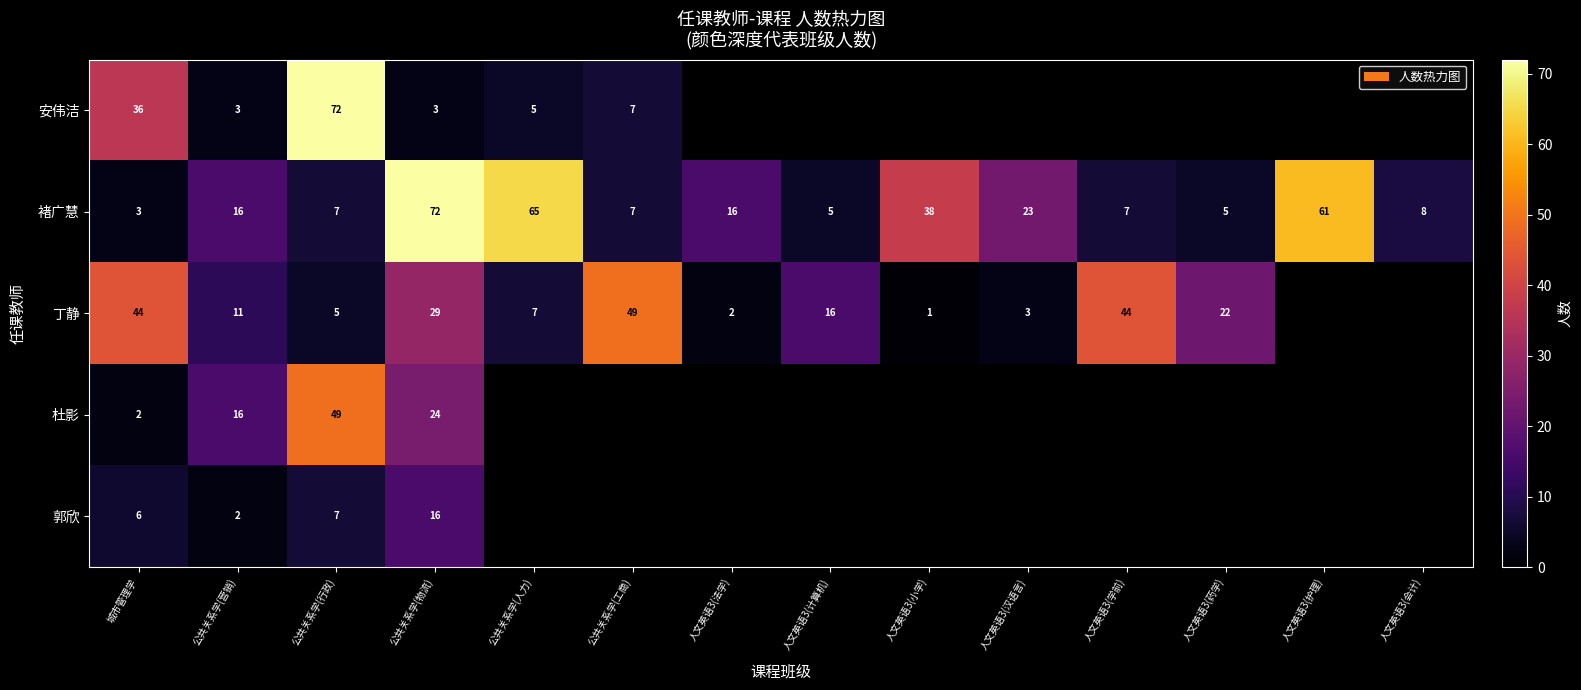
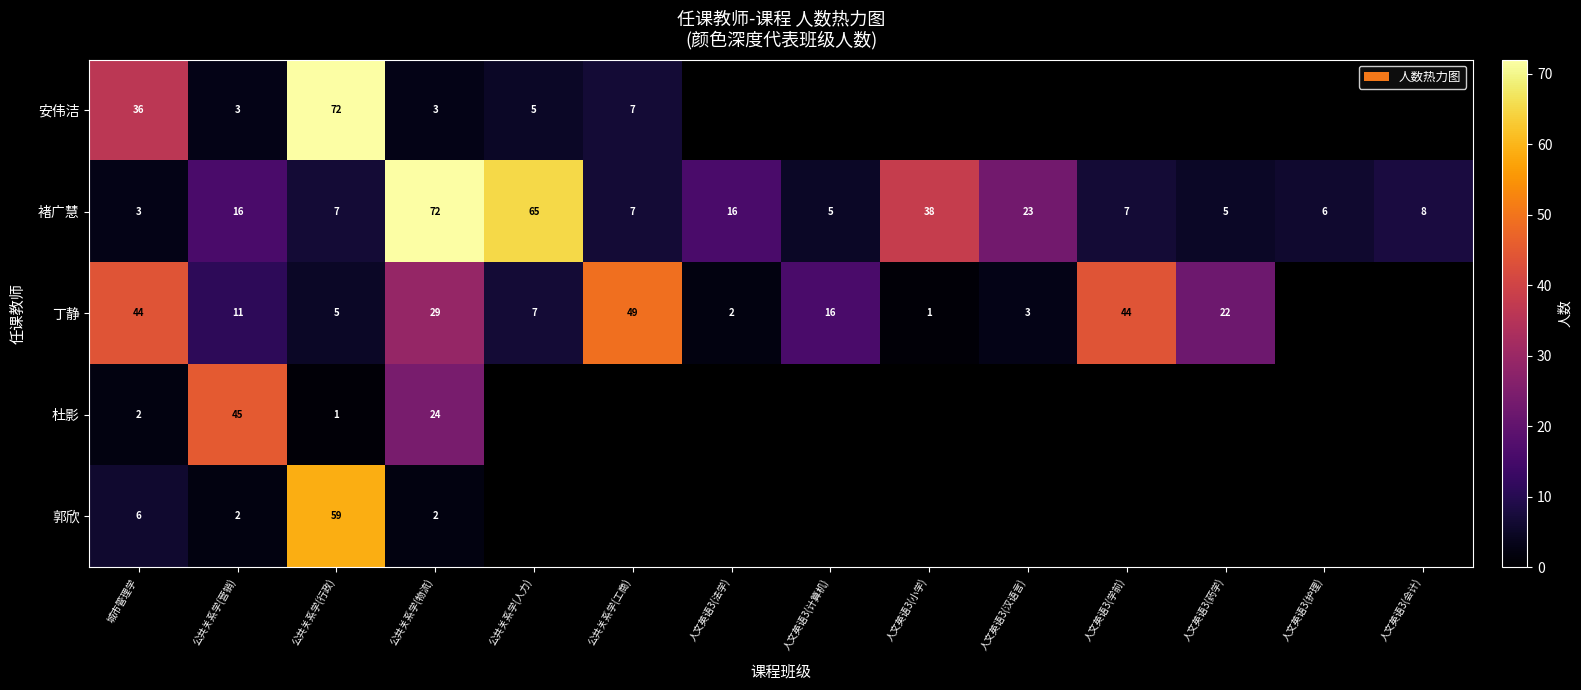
褚广慧, 人文英语3(护理): 61 -> 6
杜影, 公共关系学(营销): 16 -> 45
杜影, 公共关系学(行政): 49 -> 1
郭欣, 公共关系学(行政): 7 -> 59
郭欣, 公共关系学(物流): 16 -> 2
